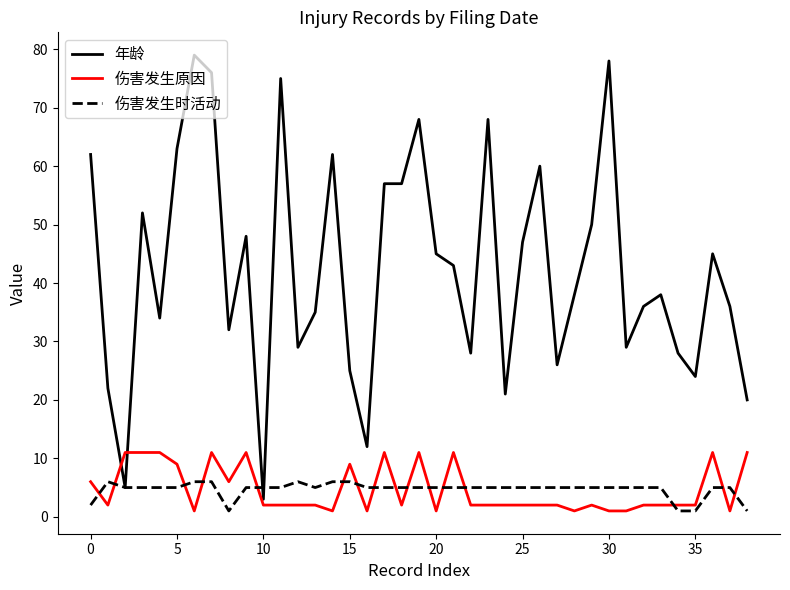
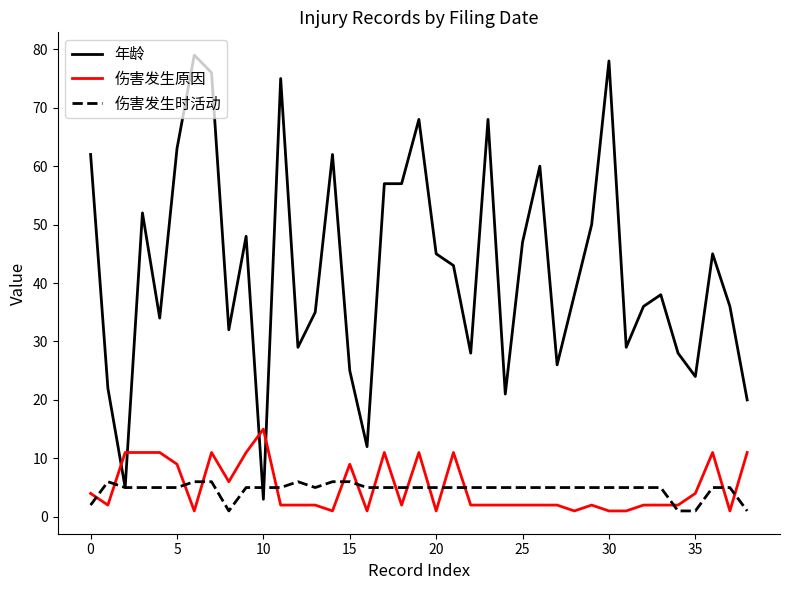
伤害发生原因, 0: 6 -> 4
伤害发生原因, 10: 2 -> 15
伤害发生原因, 35: 2 -> 4
